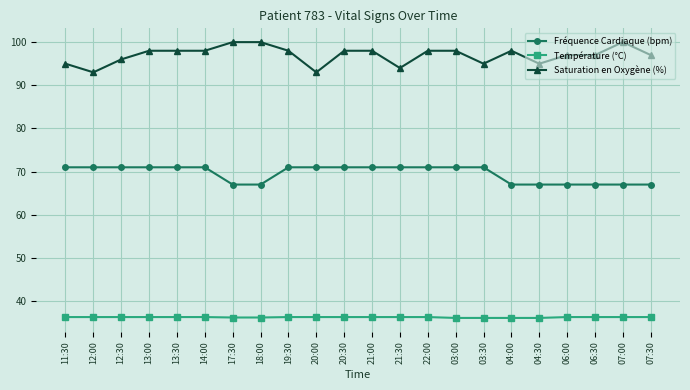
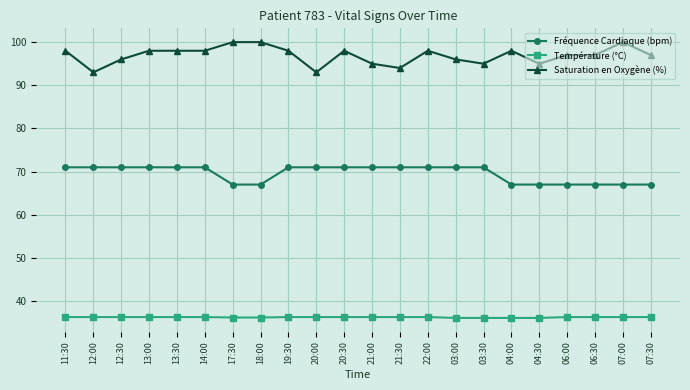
Saturation en Oxygène (%), 11:30: 95 -> 98
Saturation en Oxygène (%), 21:00: 98 -> 95
Saturation en Oxygène (%), 03:00: 98 -> 96
